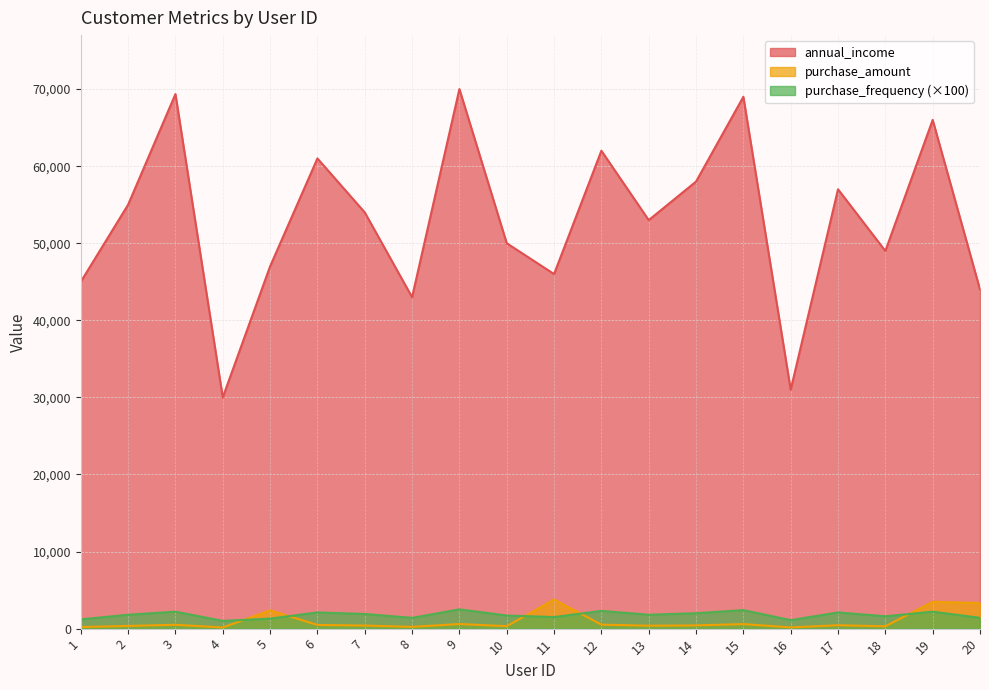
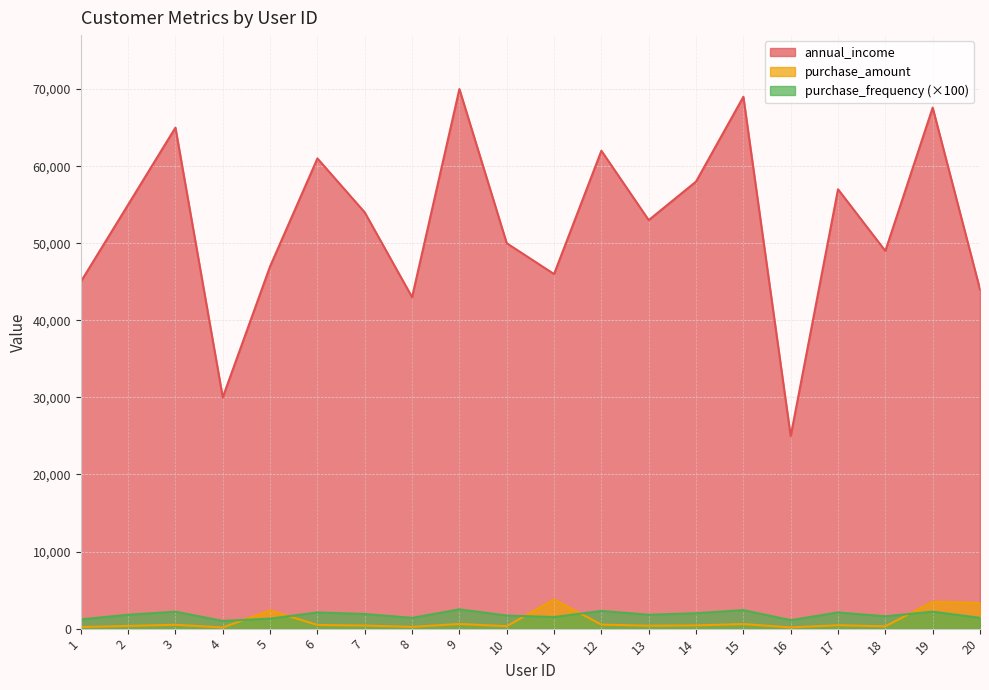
annual_income, 3: 69,000 -> 65,000
annual_income, 16: 31,000 -> 25,000
annual_income, 19: 66,000 -> 68,000
